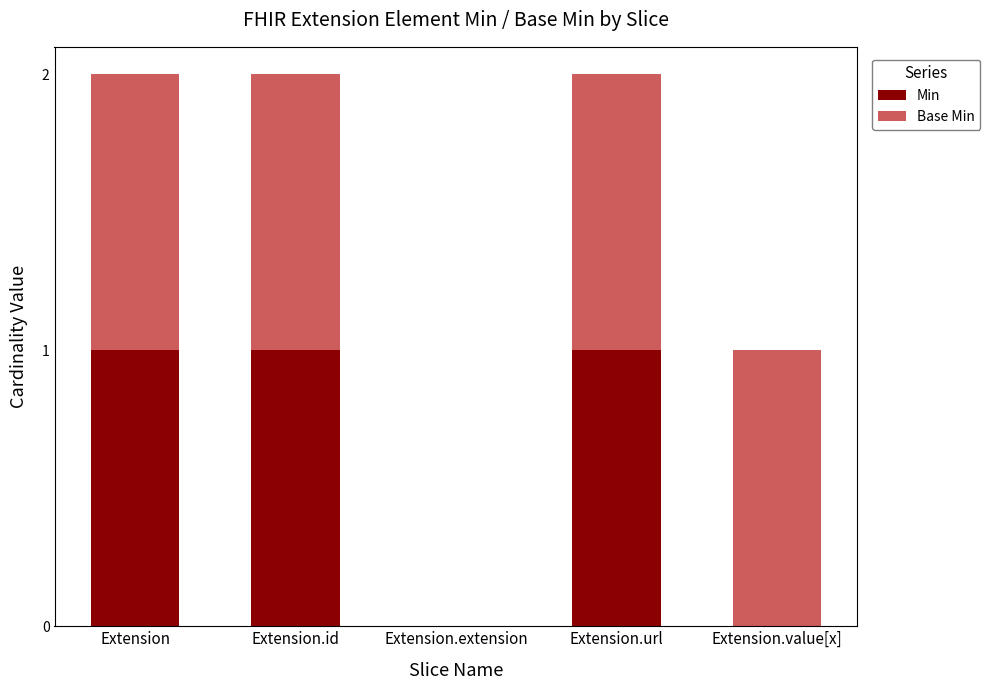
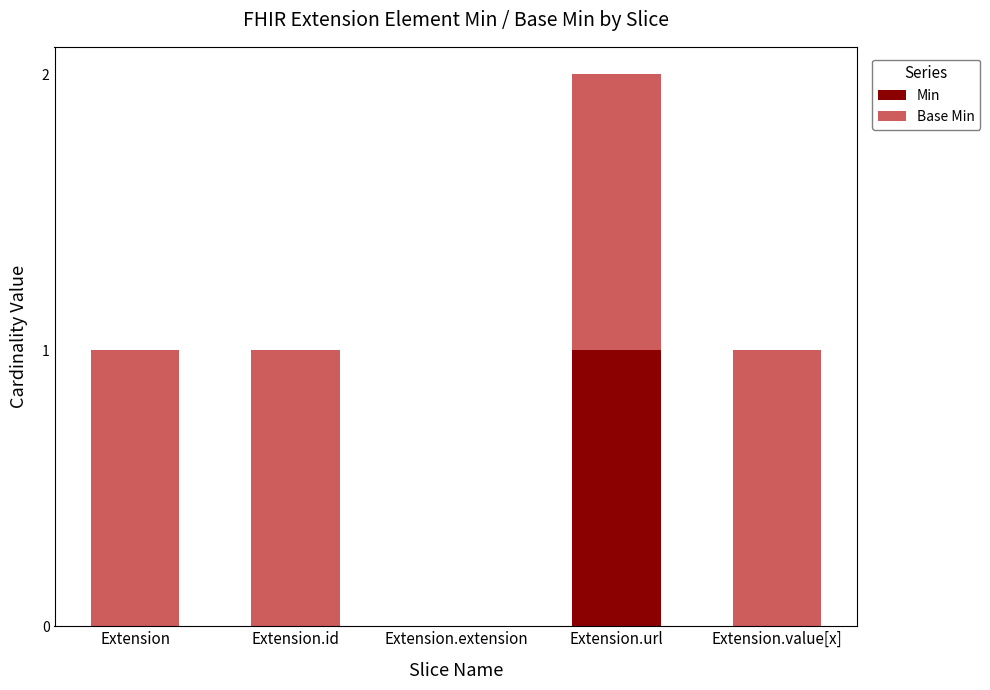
Min, Extension: 1 -> 0
Min, Extension.id: 1 -> 0
